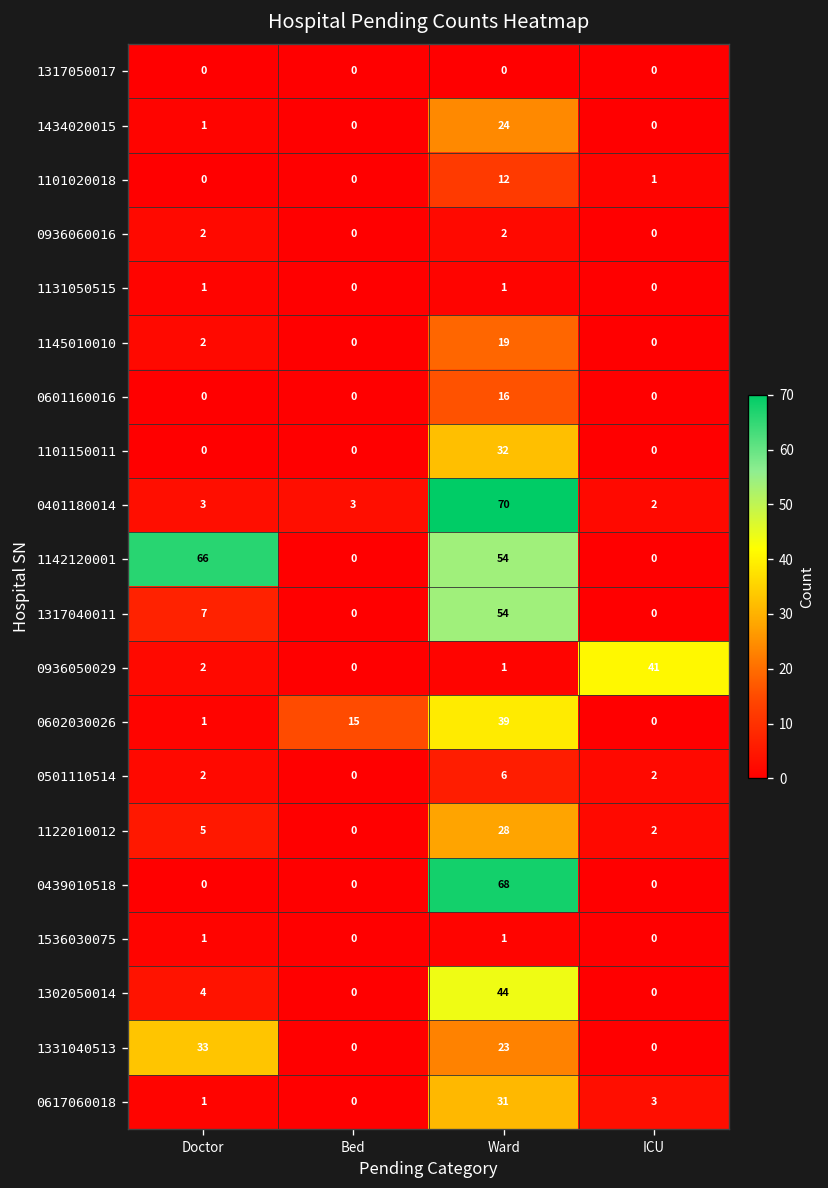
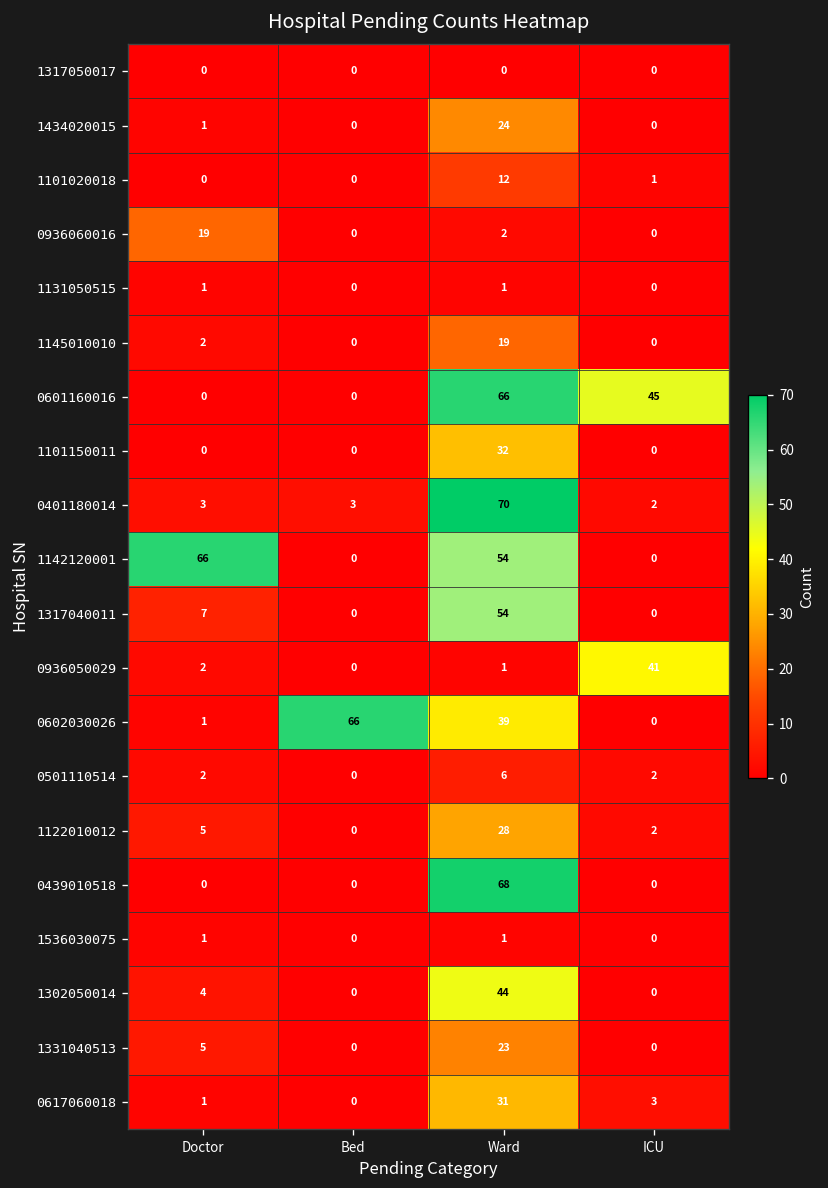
0936060016, Doctor: 2 -> 19
0601160016, Ward: 16 -> 66
0601160016, ICU: 0 -> 45
0602030026, Bed: 15 -> 66
1331040513, Doctor: 33 -> 5
